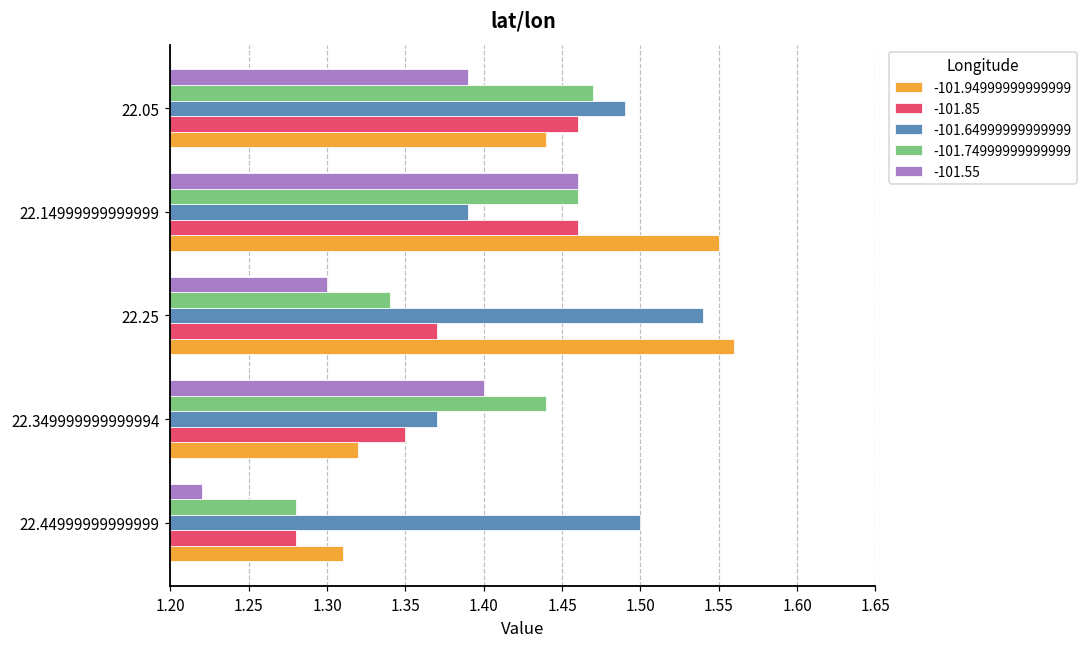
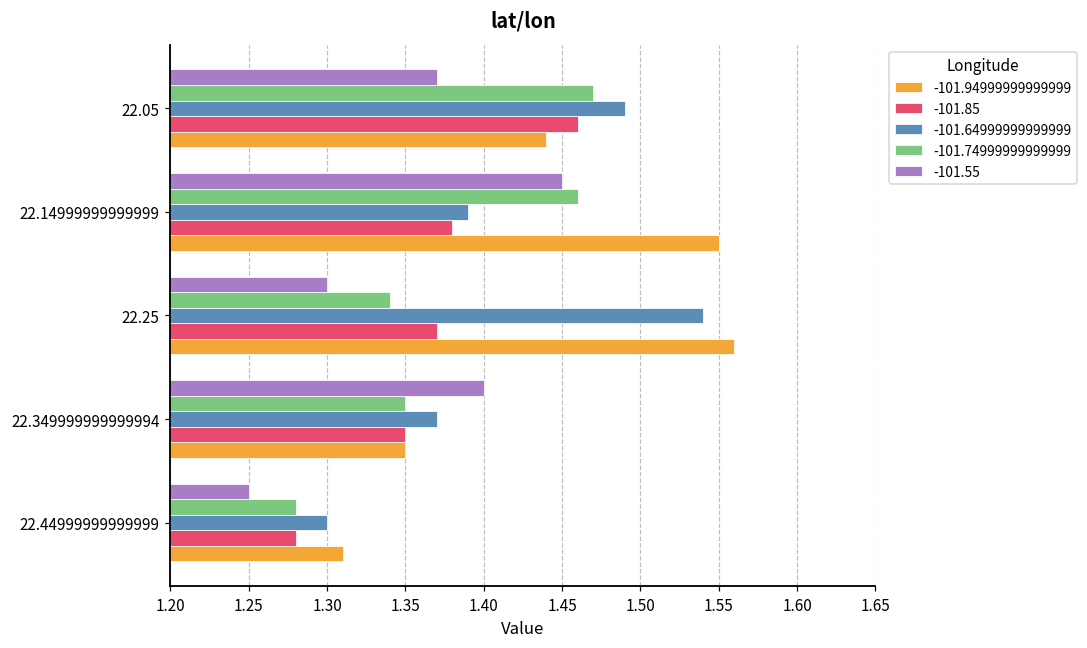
-101.55, 22.05: 1.39 -> 1.37
-101.55, 22.14999999999999: 1.46 -> 1.45
-101.85, 22.14999999999999: 1.46 -> 1.38
-101.74999999999999, 22.349999999999994: 1.44 -> 1.35
-101.94999999999999, 22.349999999999994: 1.32 -> 1.35
-101.55, 22.44999999999999: 1.22 -> 1.25
-101.64999999999999, 22.44999999999999: 1.5 -> 1.3
